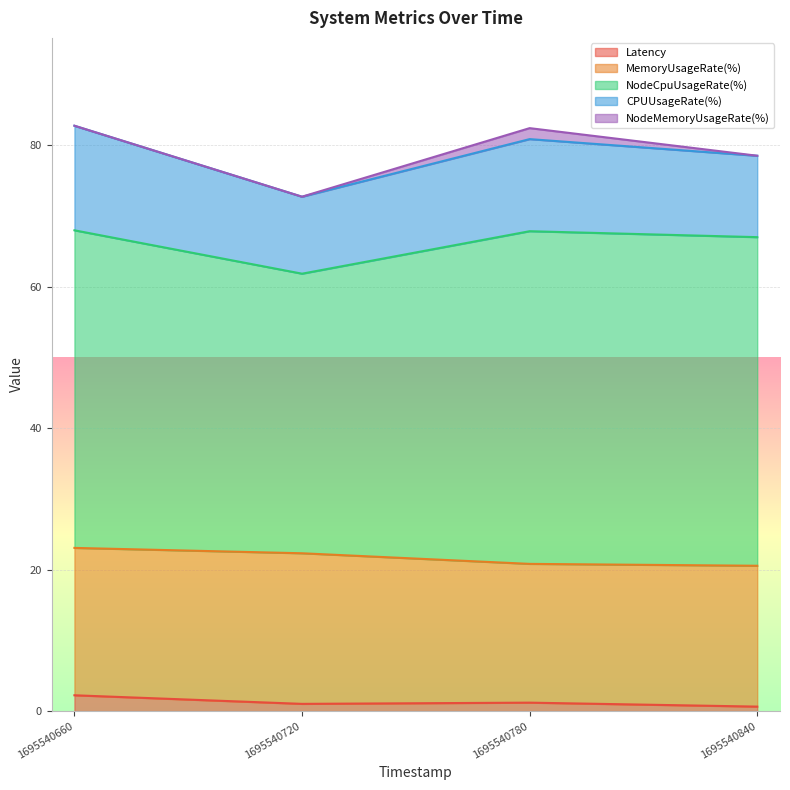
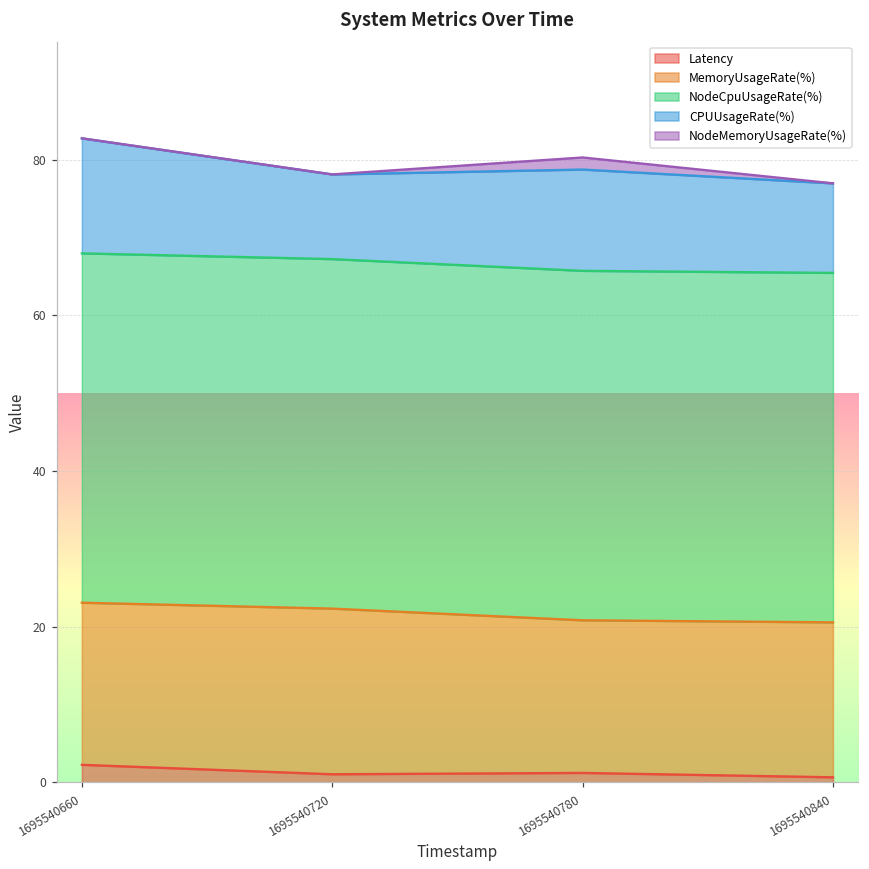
NodeCpuUsageRate(%), 1695540720: 40 -> 45
NodeCpuUsageRate(%), 1695540780: 47 -> 45
NodeCpuUsageRate(%), 1695540840: 46 -> 45
